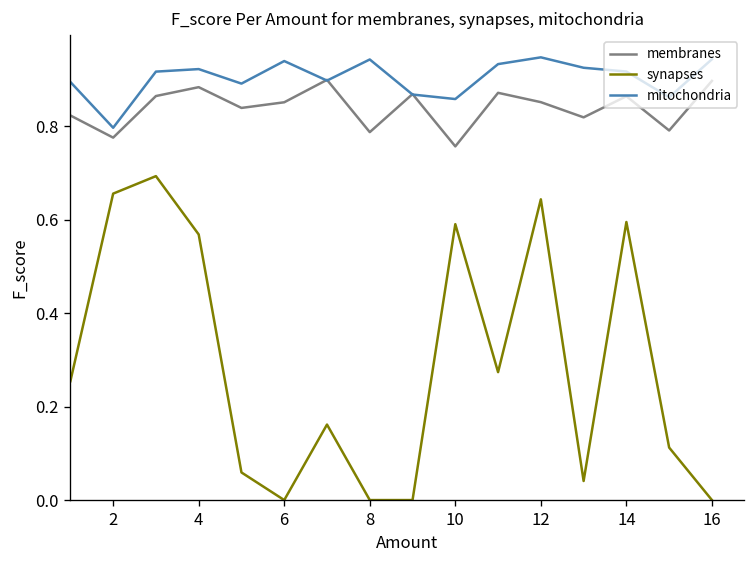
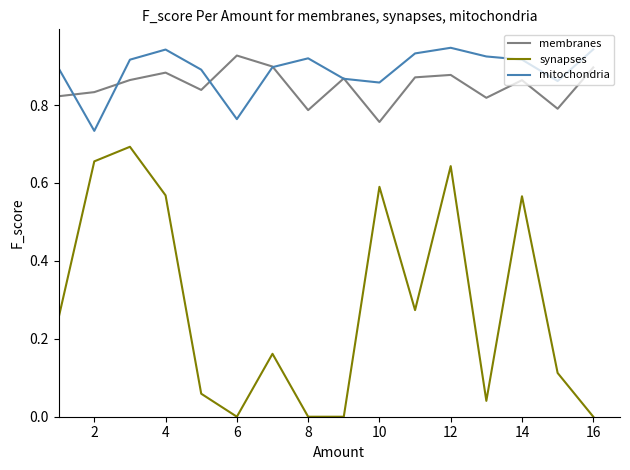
membranes, 2: 0.78 -> 0.83
mitochondria, 2: 0.80 -> 0.73
mitochondria, 4: 0.92 -> 0.94
membranes, 6: 0.85 -> 0.93
mitochondria, 6: 0.94 -> 0.76
mitochondria, 8: 0.94 -> 0.92
membranes, 12: 0.85 -> 0.88
synapses, 14: 0.59 -> 0.57
